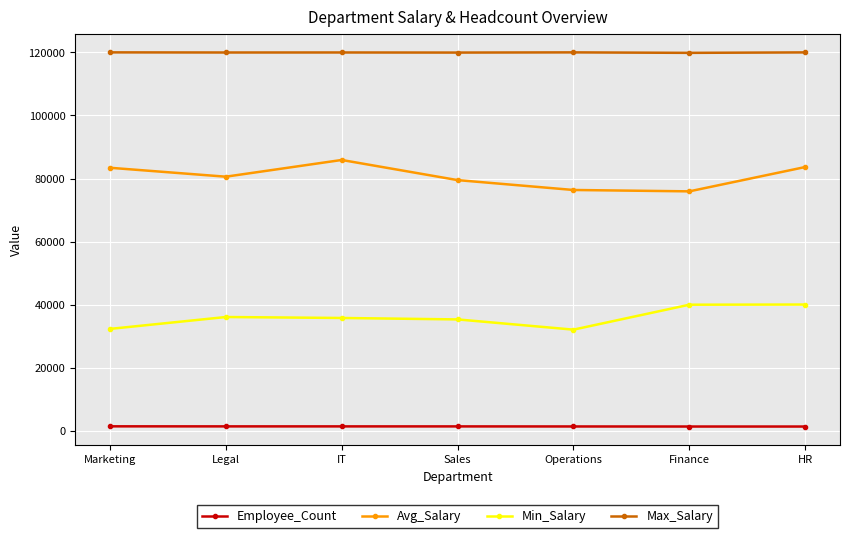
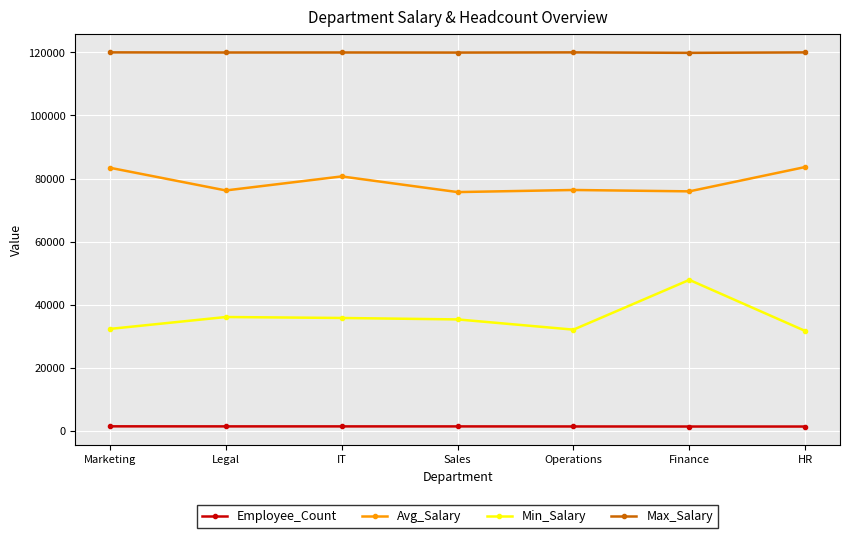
Avg_Salary, Legal: 81000 -> 76000
Avg_Salary, IT: 86000 -> 81000
Avg_Salary, Sales: 80000 -> 76000
Min_Salary, Finance: 40000 -> 48000
Min_Salary, HR: 40000 -> 32000
